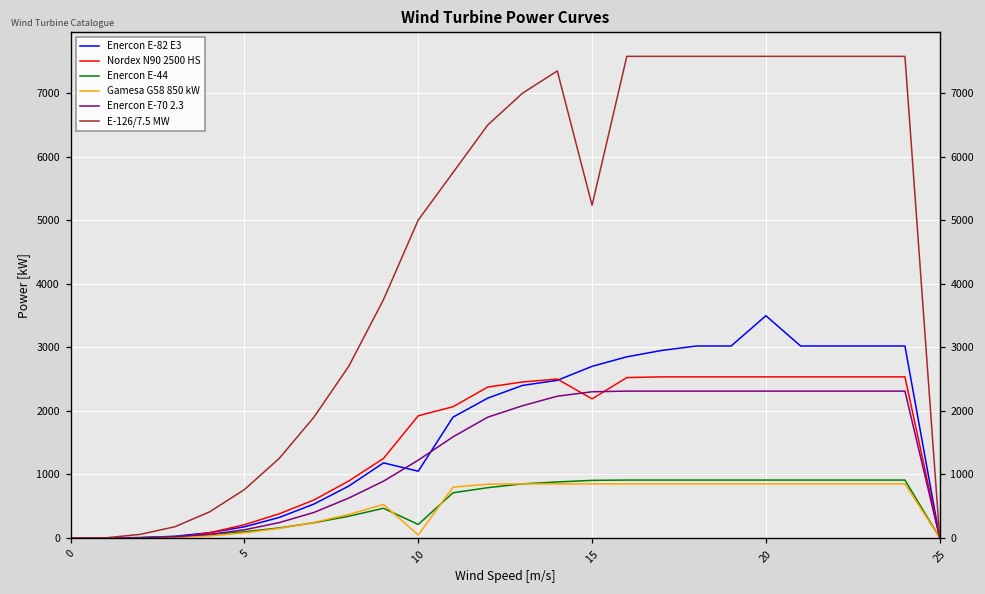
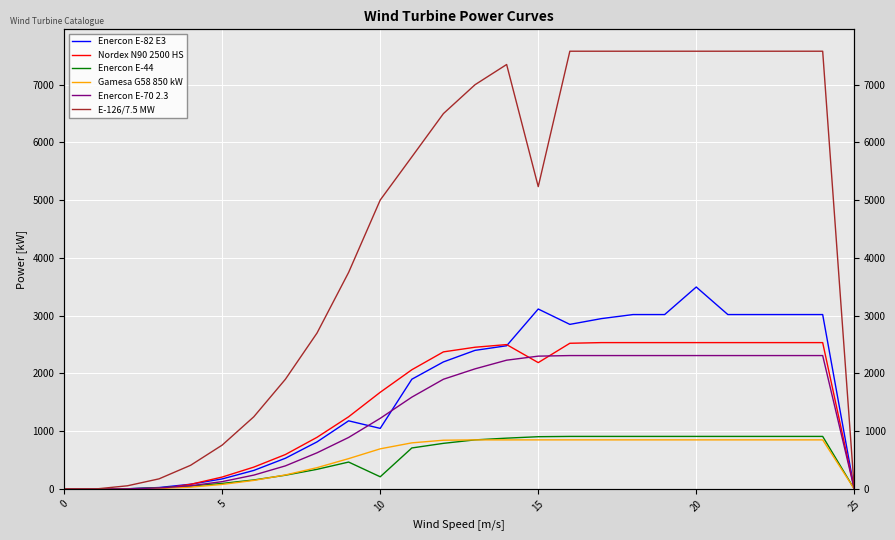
Nordex N90 2500 HS, 10: 1900 -> 1700
Gamesa G58 850 kW, 10: 0 -> 700
Enercon E-82 E3, 15: 2700 -> 3100
